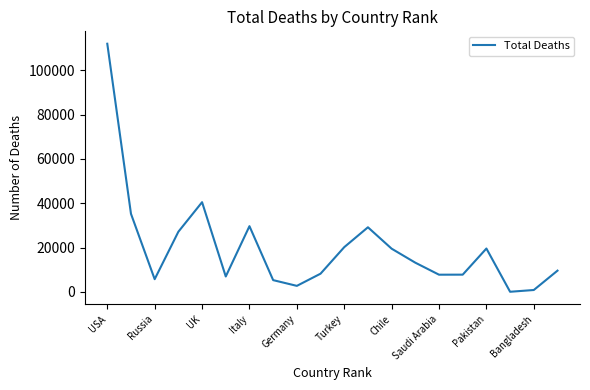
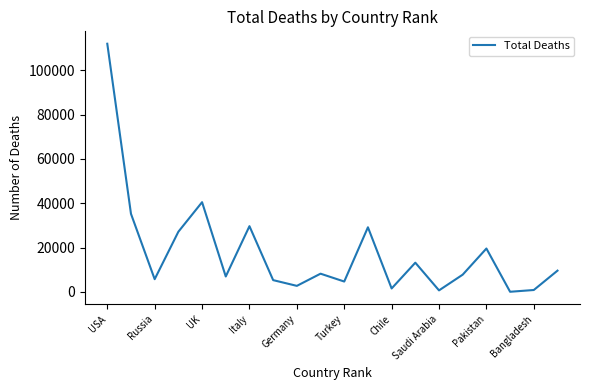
Turkey: 20000 -> 5000
Chile: 19000 -> 2000
Saudi Arabia: 8000 -> 1000
